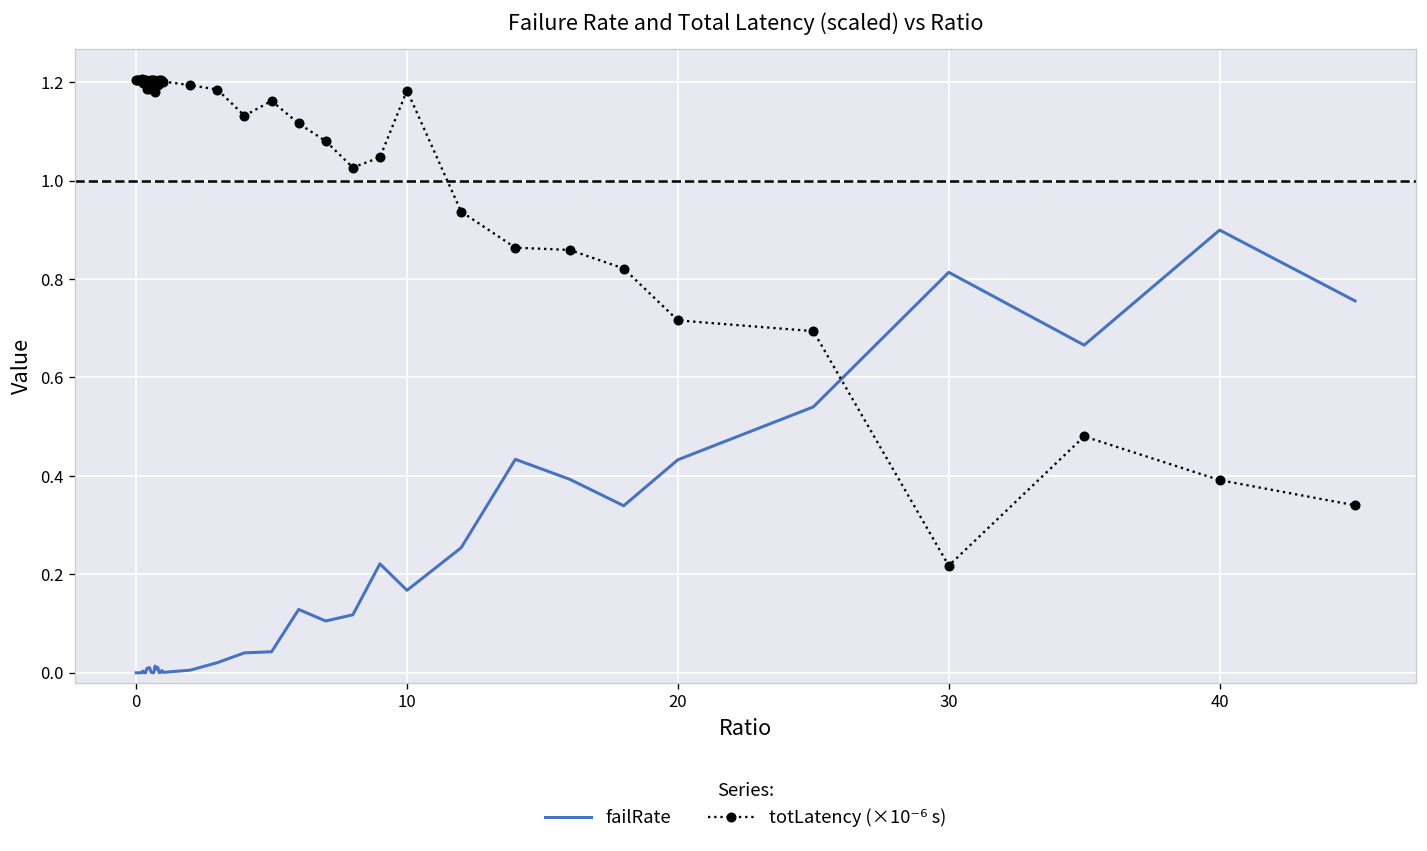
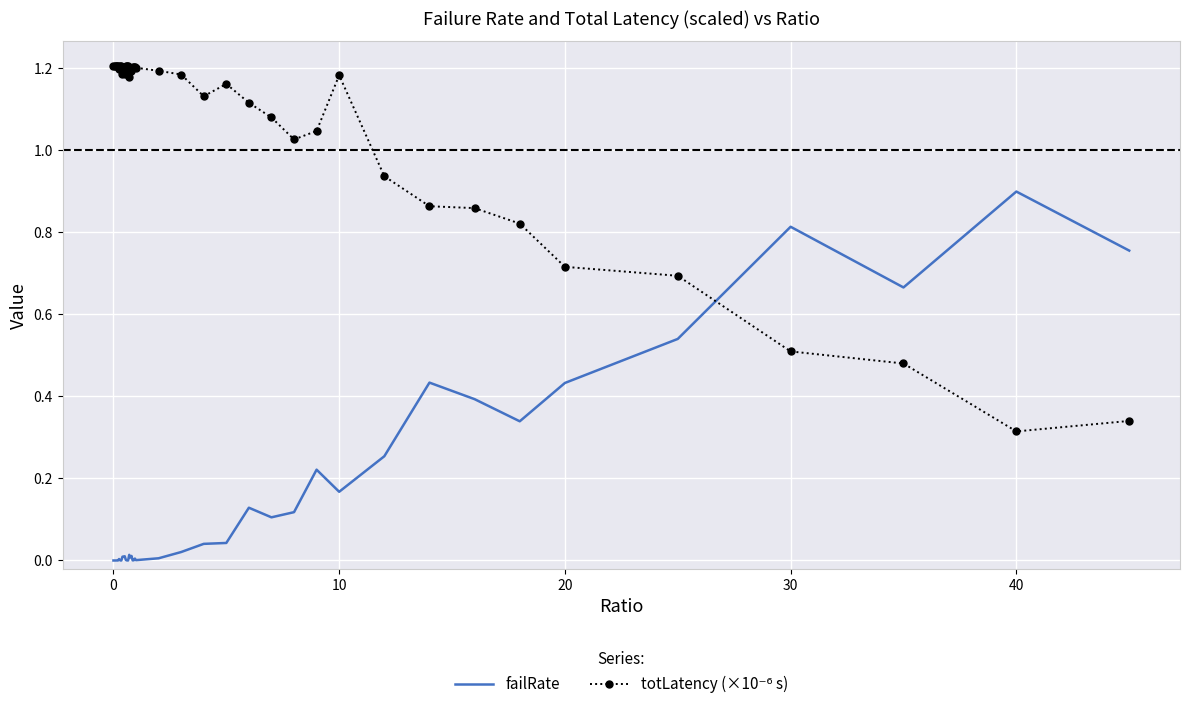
totLatency (×10⁻⁶ s), 30: 0.22 -> 0.51
totLatency (×10⁻⁶ s), 40: 0.39 -> 0.31
